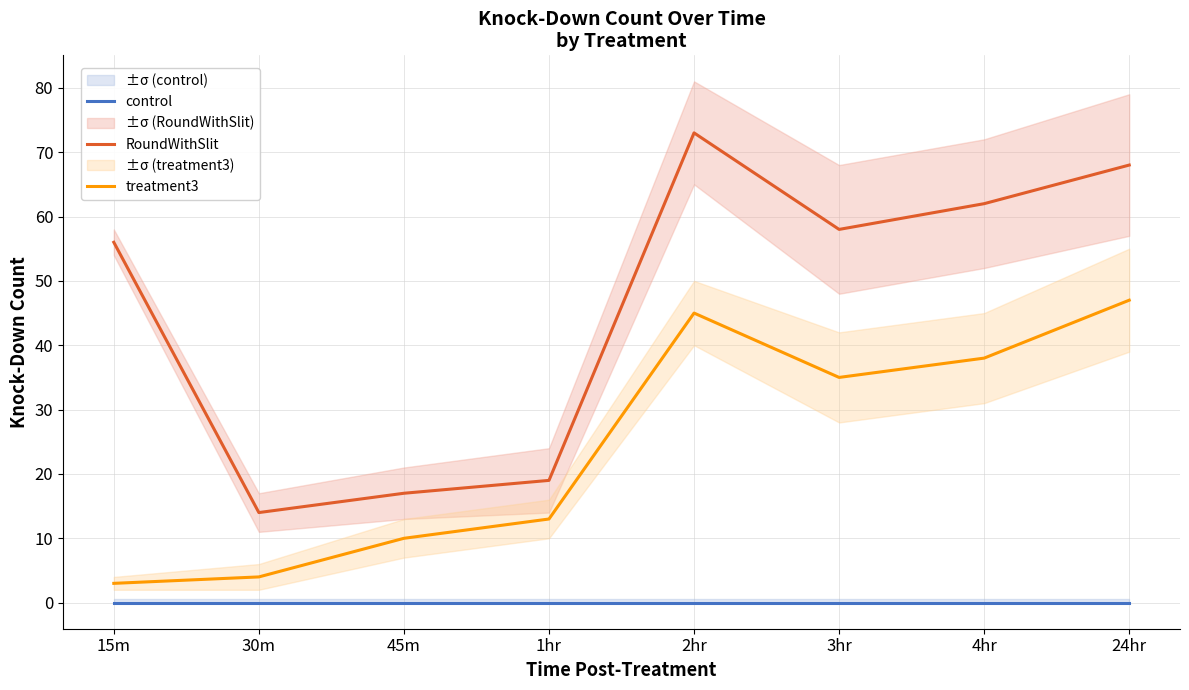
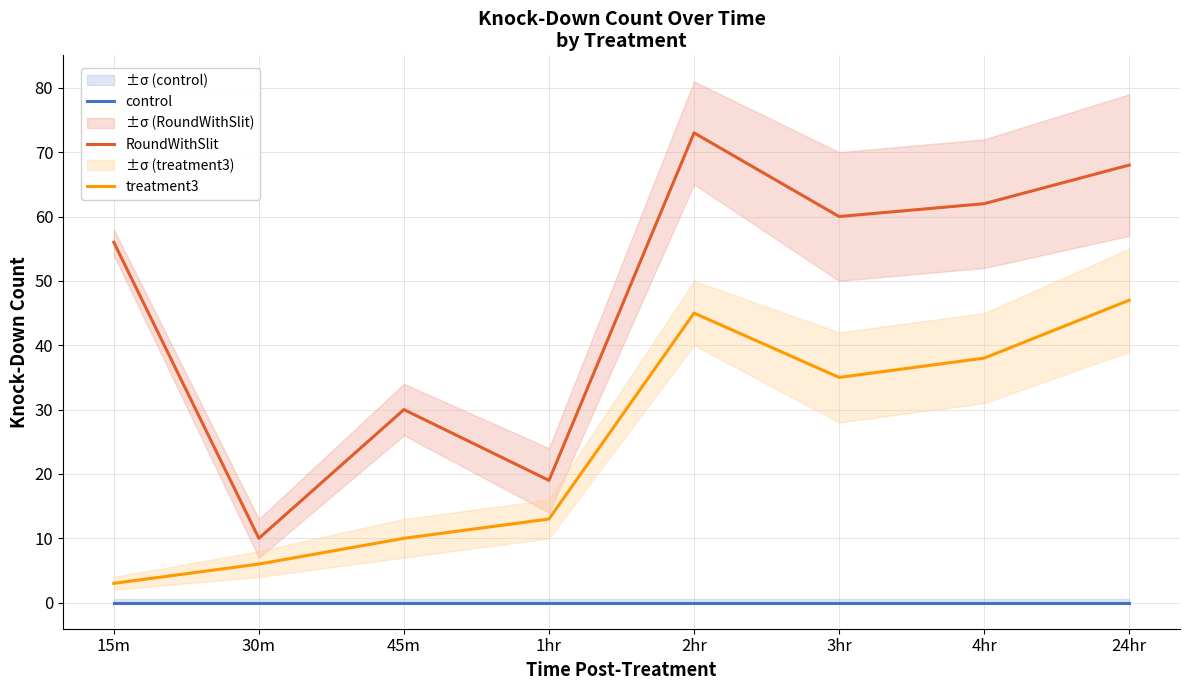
RoundWithSlit, 30m: 14 -> 10
treatment3, 30m: 4 -> 6
RoundWithSlit, 45m: 17 -> 30
RoundWithSlit, 3hr: 58 -> 60
